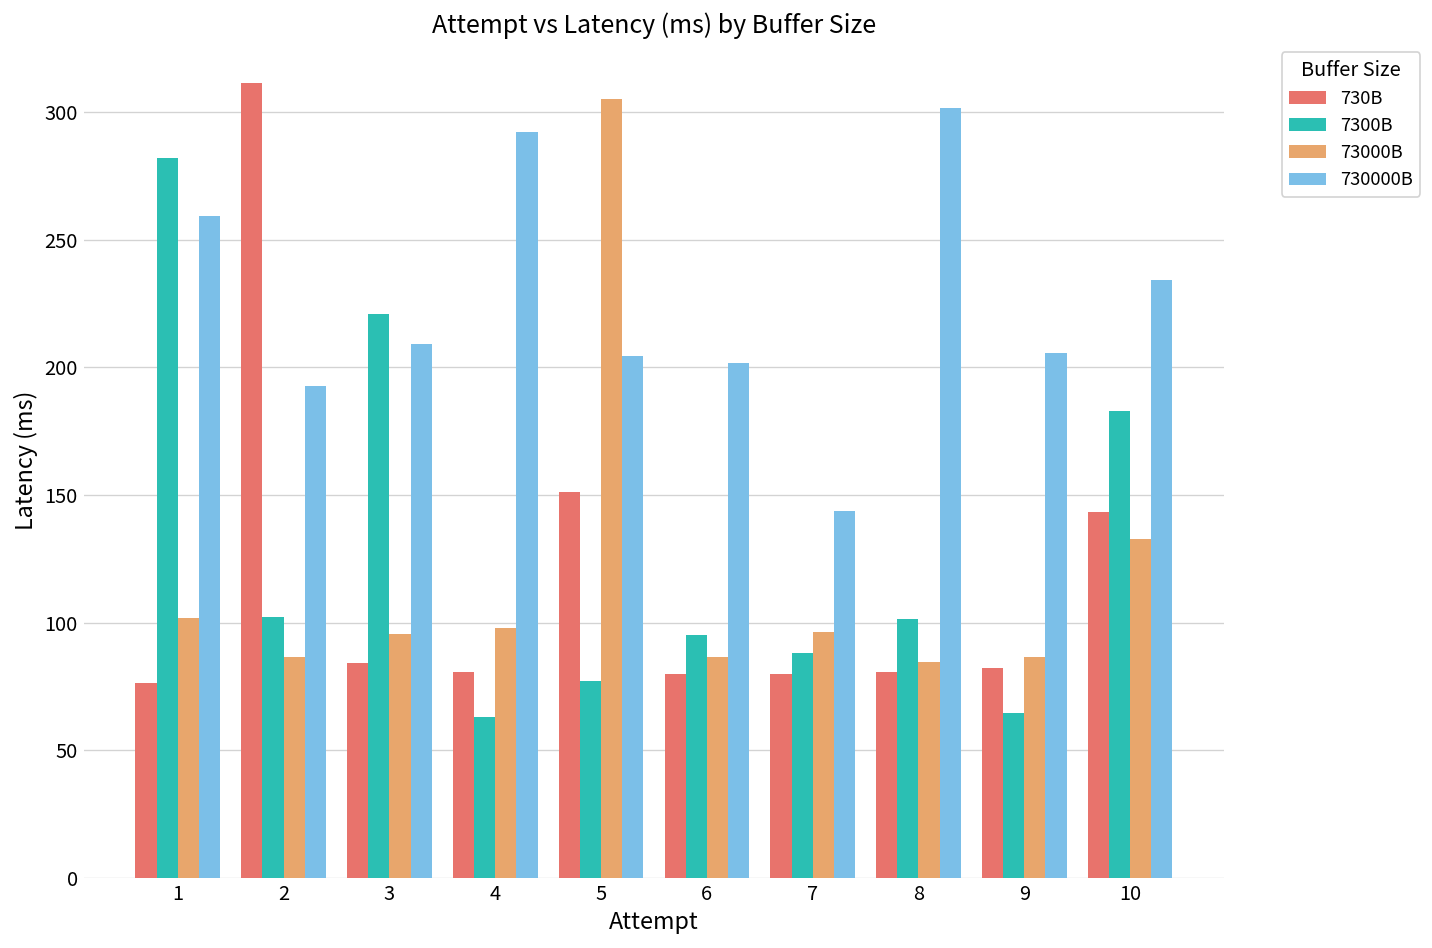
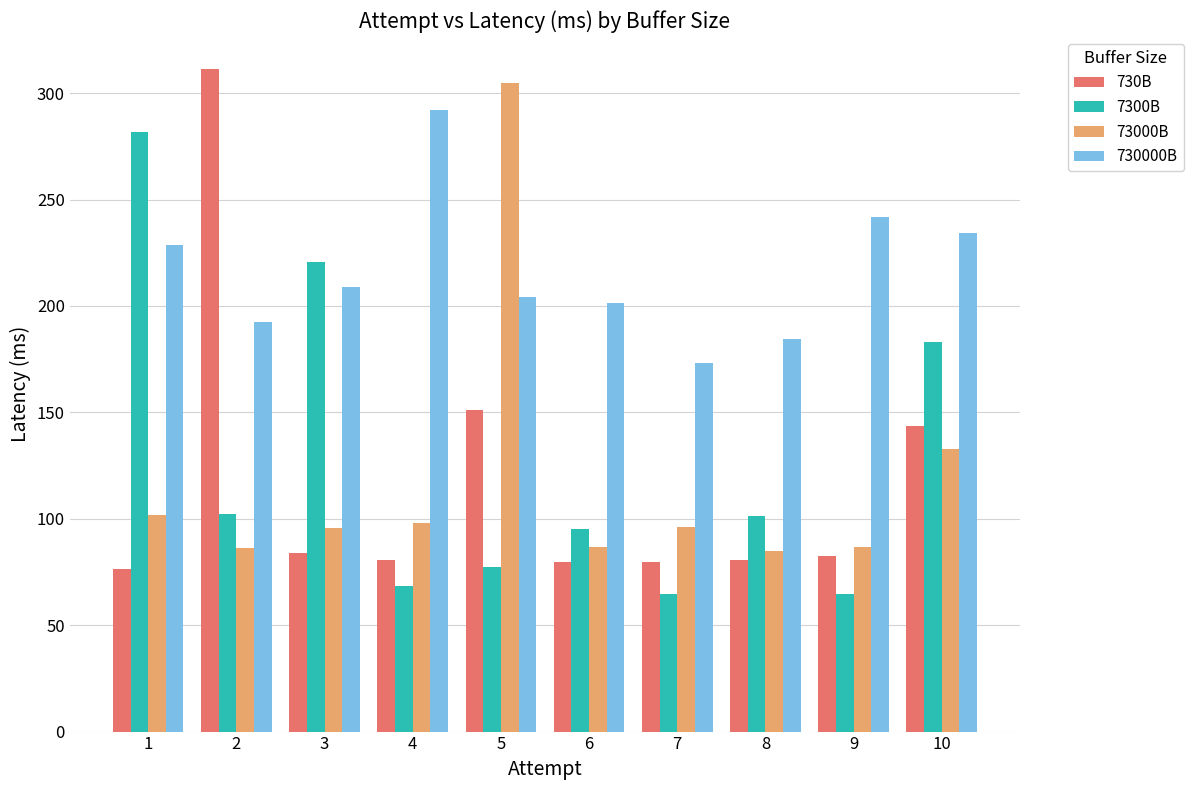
730000B, 1: 259 -> 229
7300B, 4: 63 -> 69
7300B, 7: 88 -> 65
730000B, 7: 144 -> 173
730000B, 8: 302 -> 185
730000B, 9: 205 -> 242
